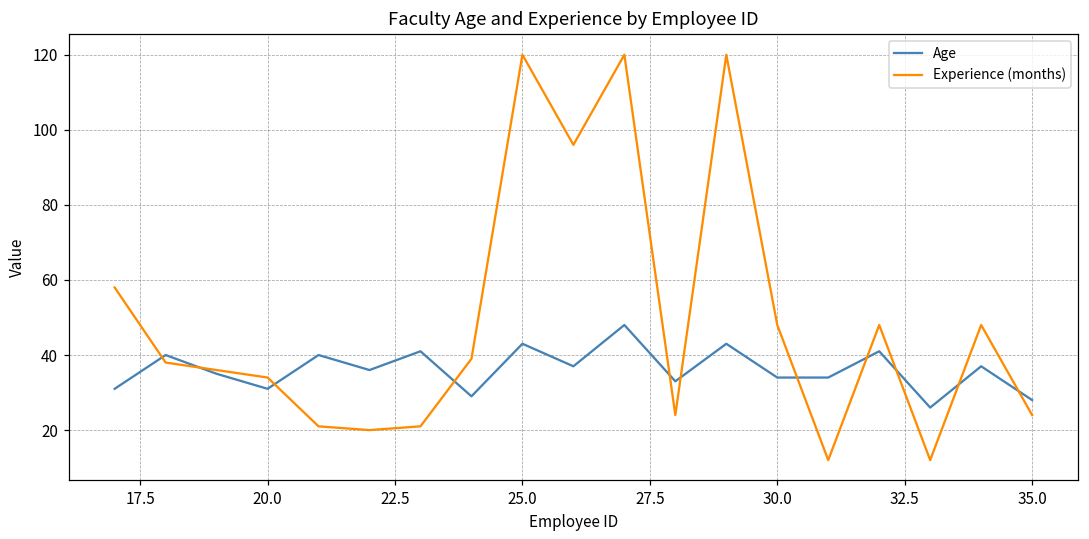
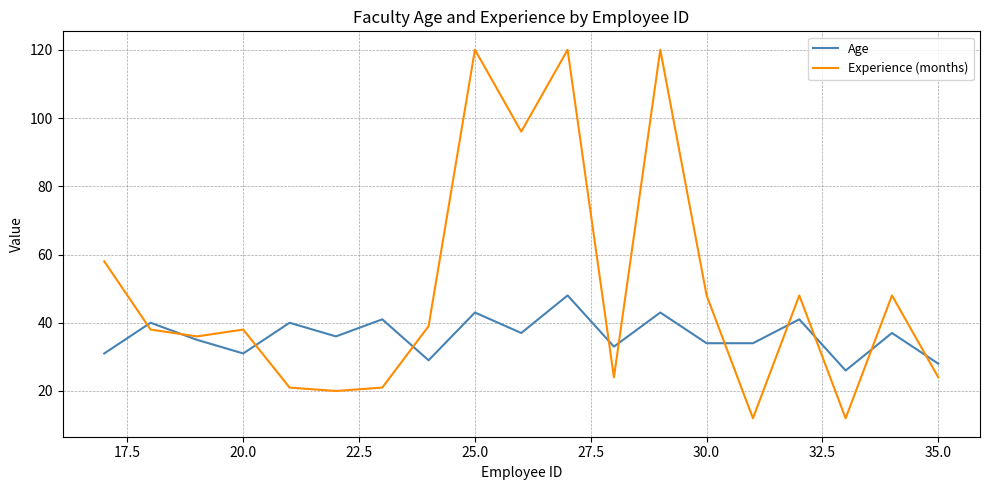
Experience (months), 20.0: 34 -> 38
